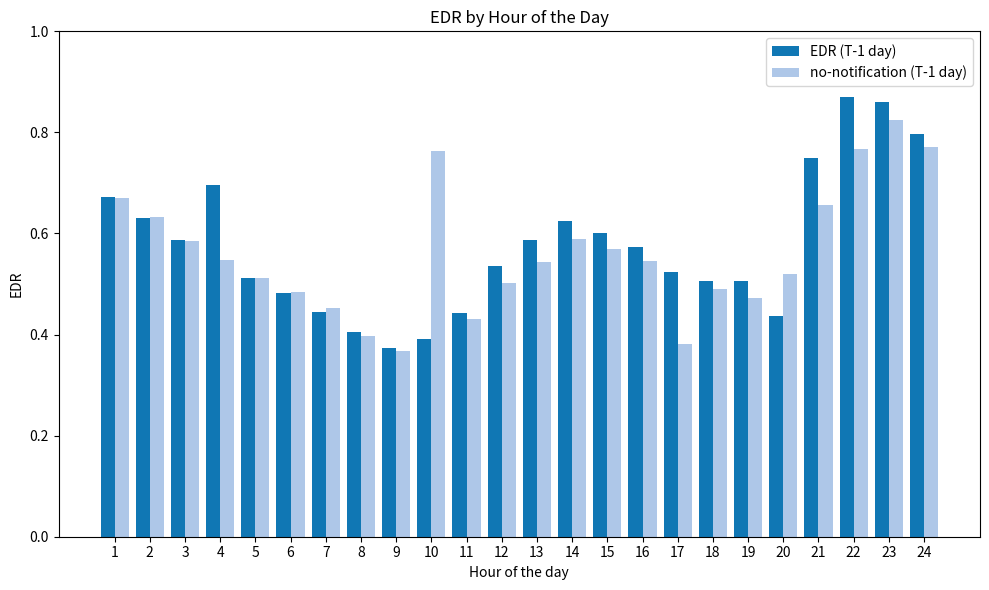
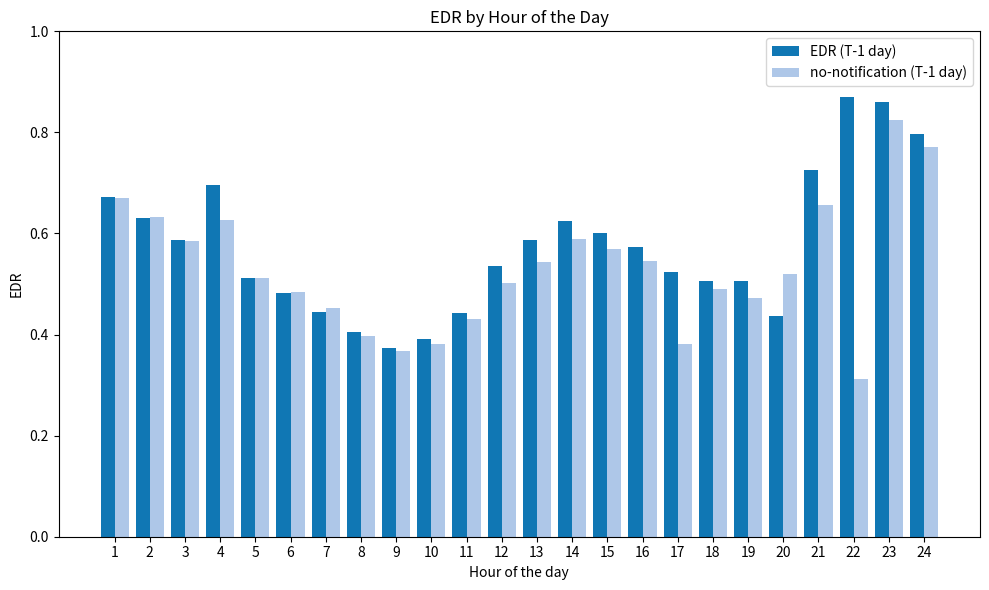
no-notification (T-1 day), 4: 0.55 -> 0.63
no-notification (T-1 day), 10: 0.76 -> 0.38
EDR (T-1 day), 21: 0.75 -> 0.73
no-notification (T-1 day), 22: 0.77 -> 0.31
